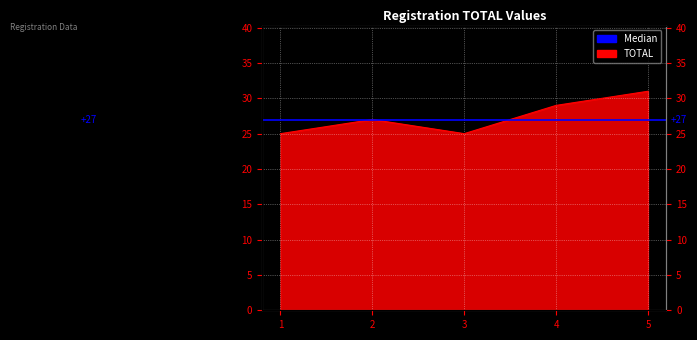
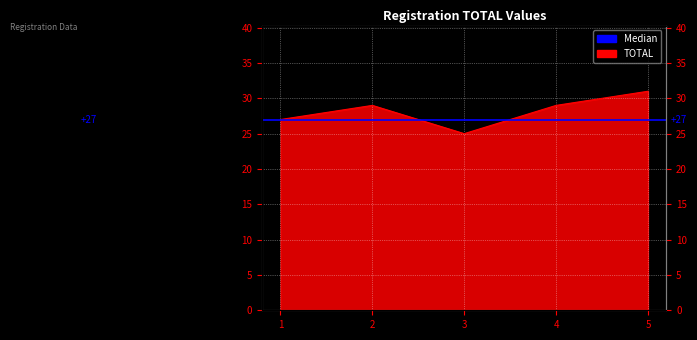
1: 25 -> 27
2: 27 -> 29
